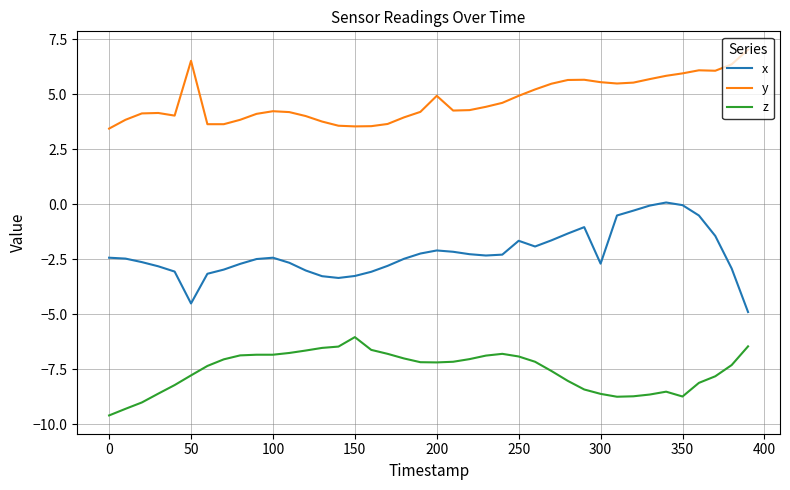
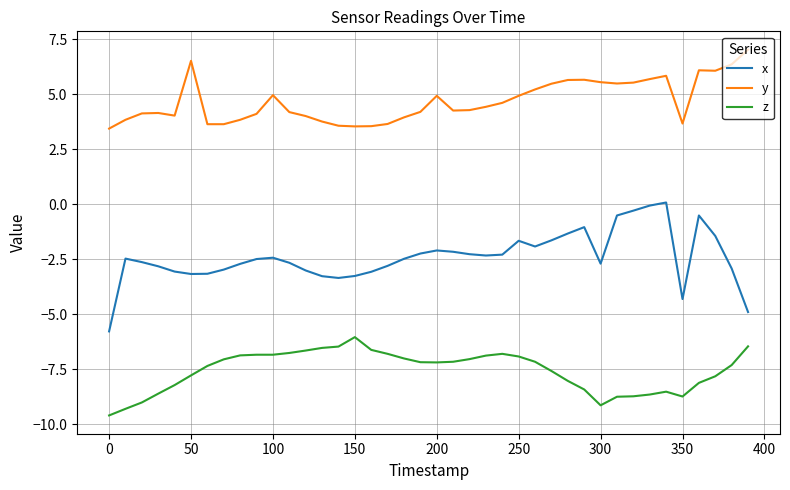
x, 0: -2.4 -> -5.8
x, 50: -4.5 -> -3.2
y, 100: 4.2 -> 5.0
z, 300: -8.6 -> -9.1
x, 350: 0.0 -> -4.3
y, 350: 6.0 -> 3.7
